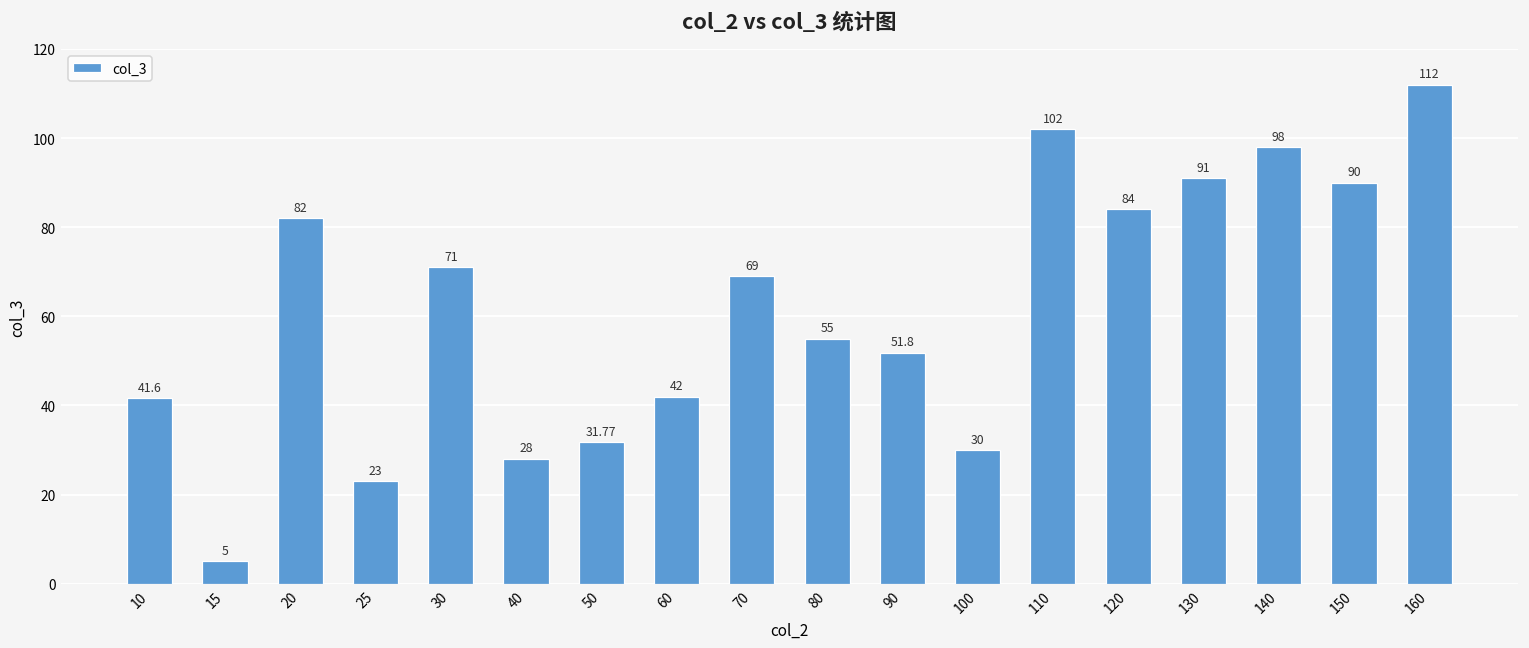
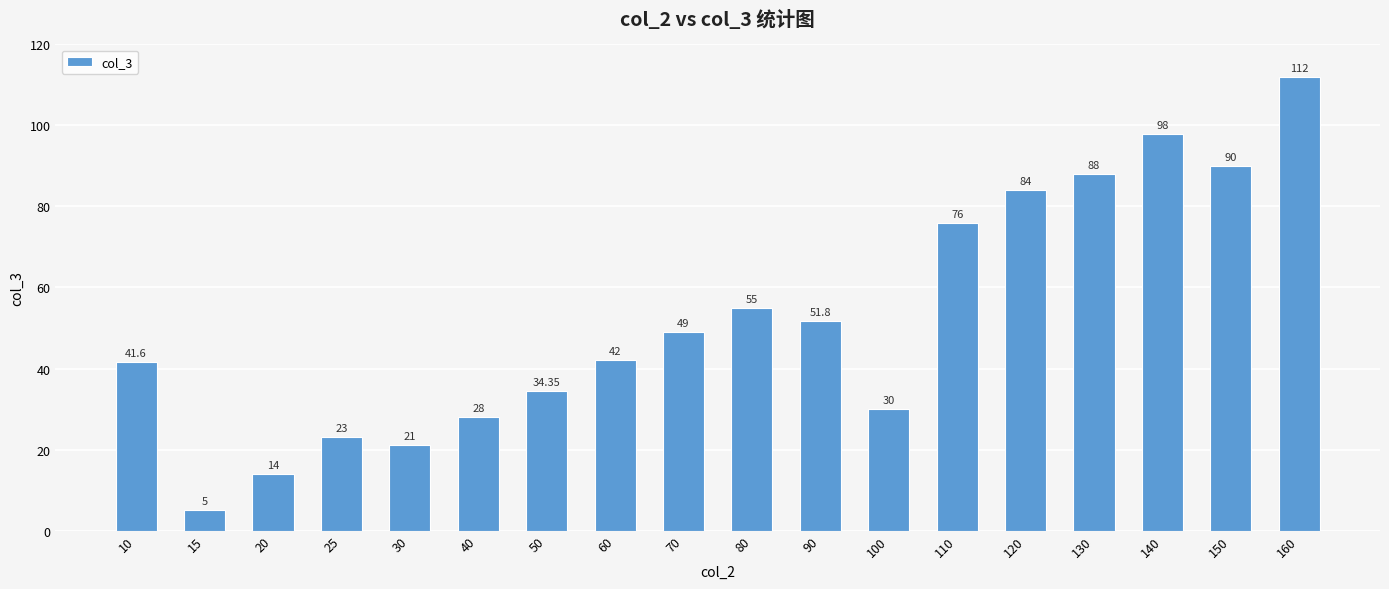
20: 82 -> 14
30: 71 -> 21
50: 31.77 -> 34.35
70: 69 -> 49
110: 102 -> 76
130: 91 -> 88
